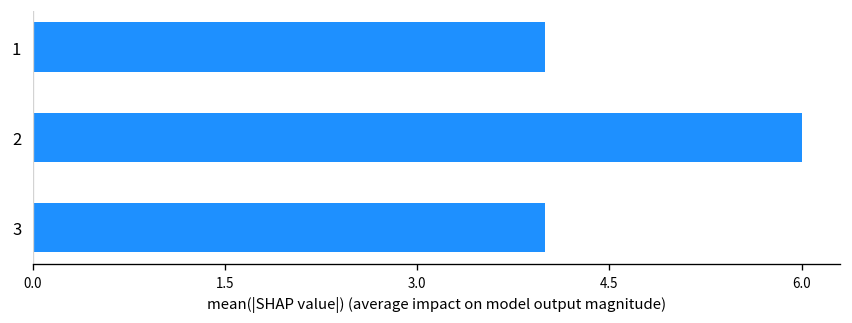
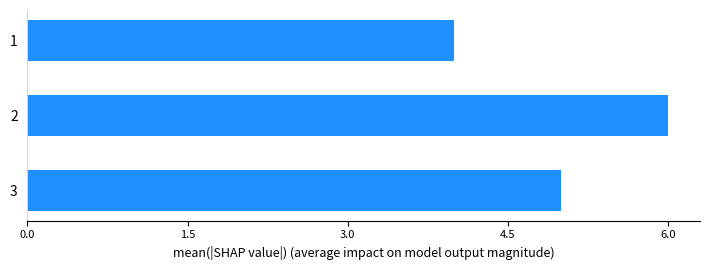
3: 4 -> 5
